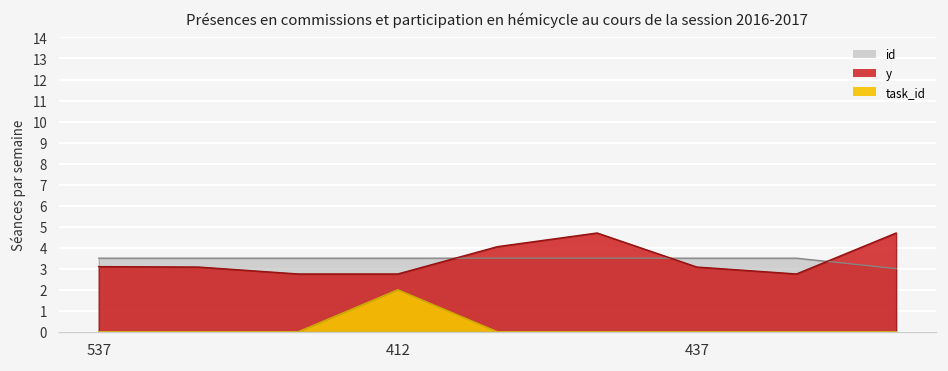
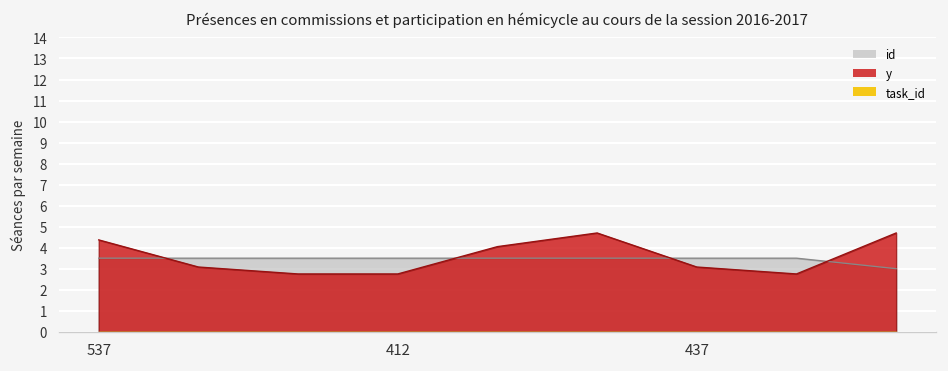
y, 537: 3.1 -> 4.4
task_id, 412: 2 -> 0
